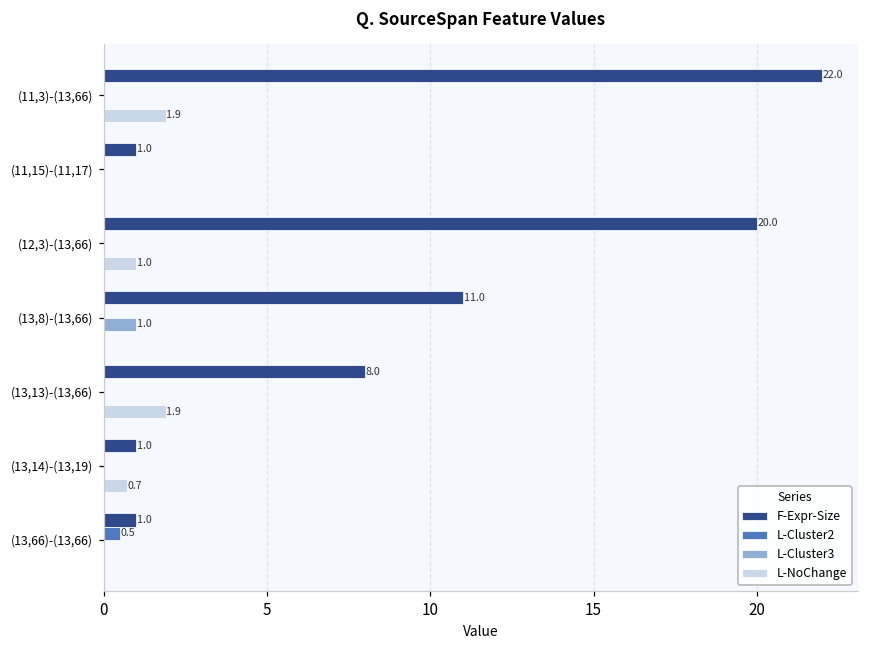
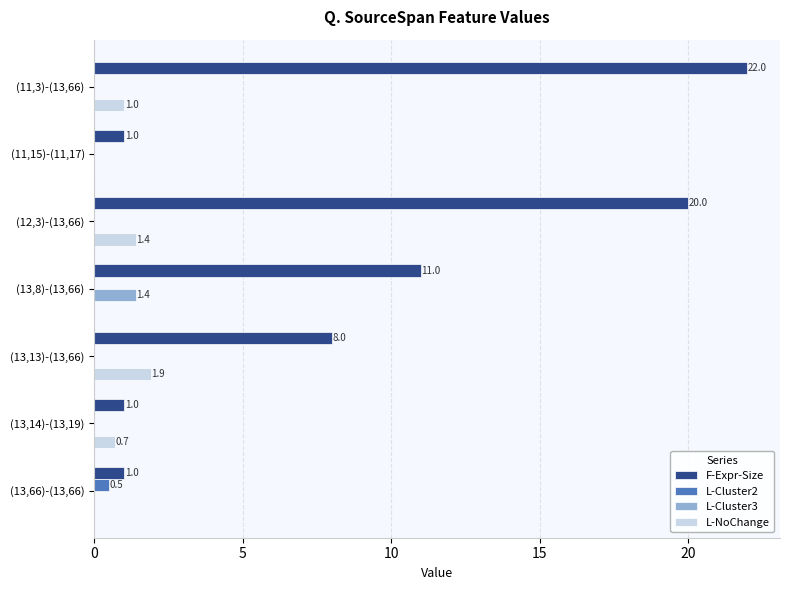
L-NoChange, (11,3)-(13,66): 1.9 -> 1.0
L-NoChange, (12,3)-(13,66): 1.0 -> 1.4
L-Cluster3, (13,8)-(13,66): 1.0 -> 1.4
